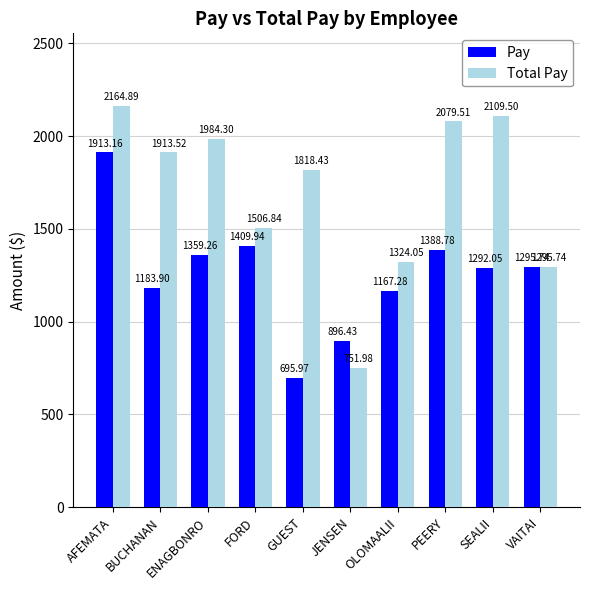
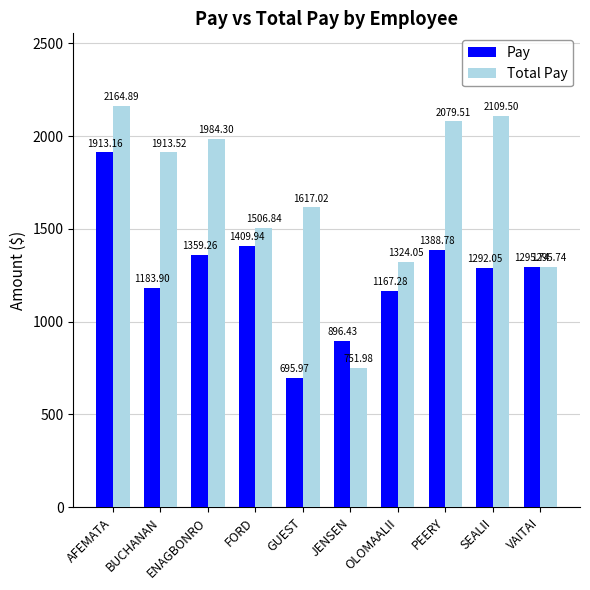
Total Pay, GUEST: 1818.43 -> 1617.02
